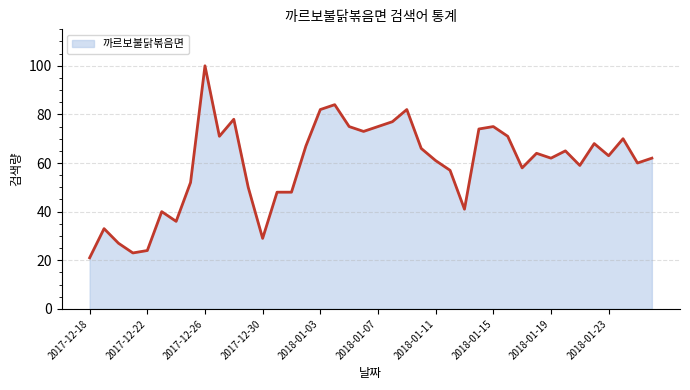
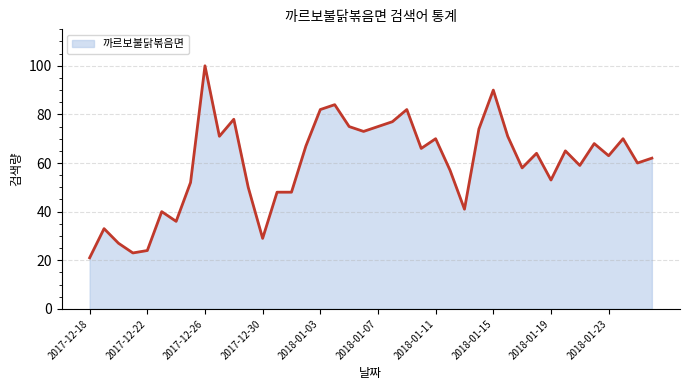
2018-01-11: 61 -> 70
2018-01-15: 75 -> 90
2018-01-19: 62 -> 53
